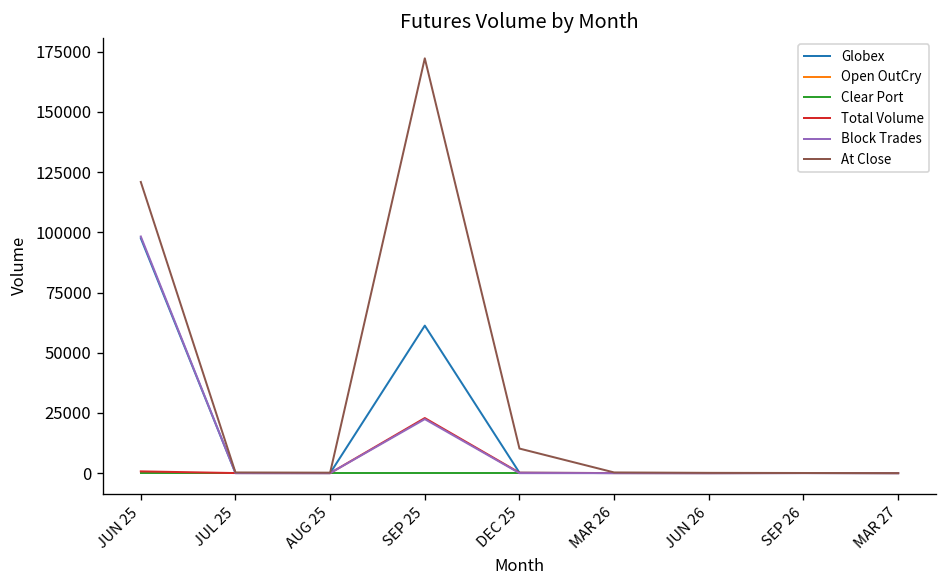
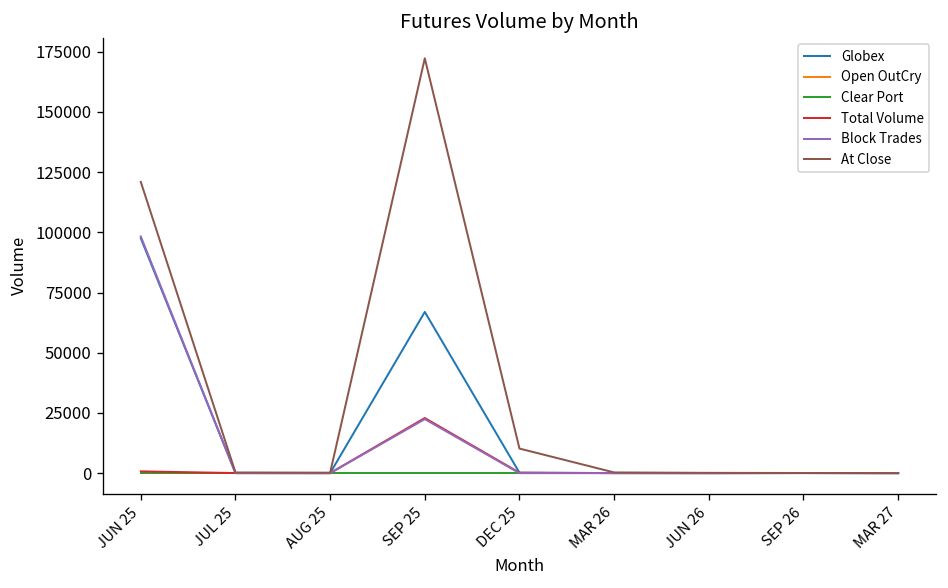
Globex, SEP 25: 61000 -> 67000
